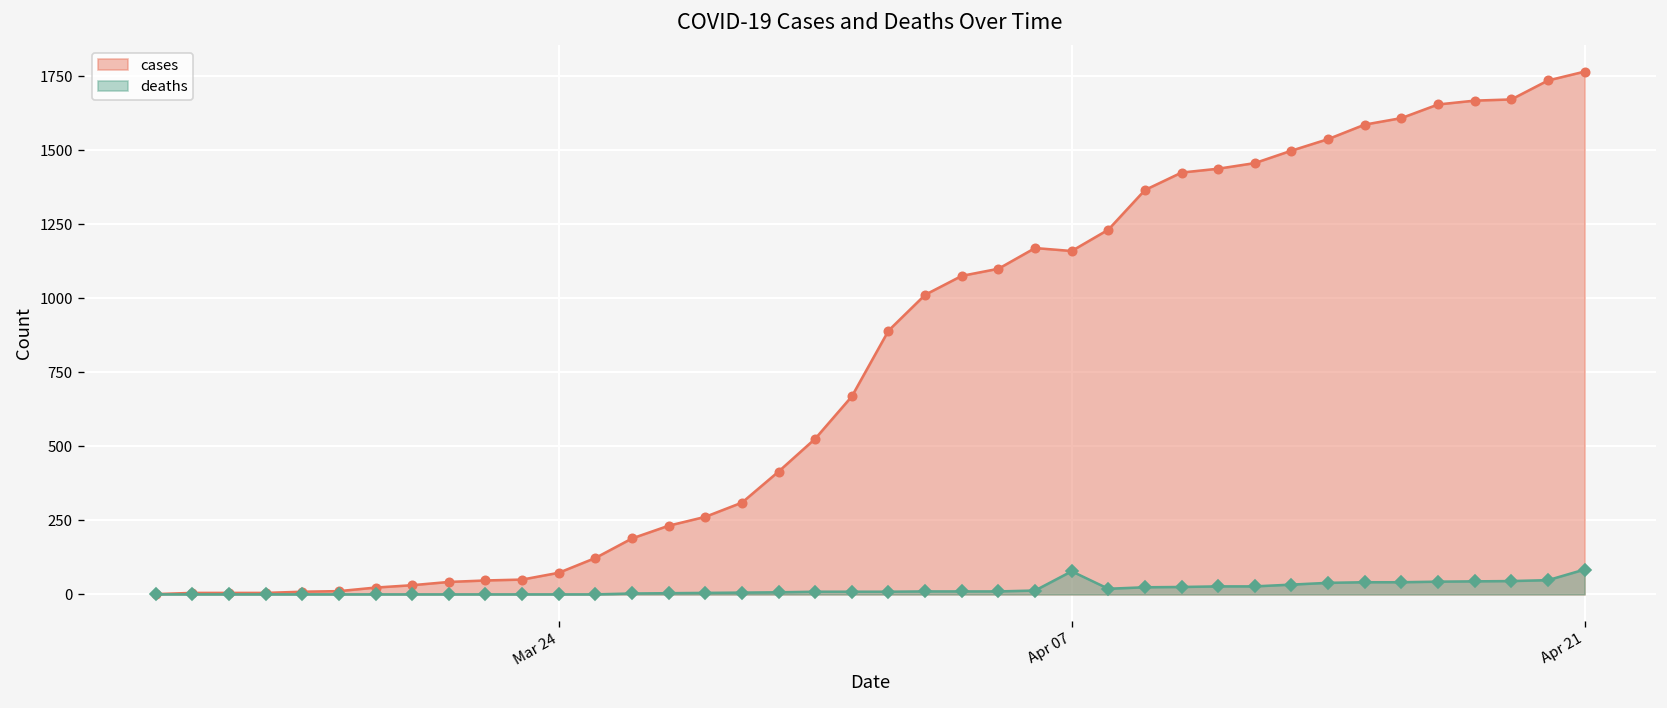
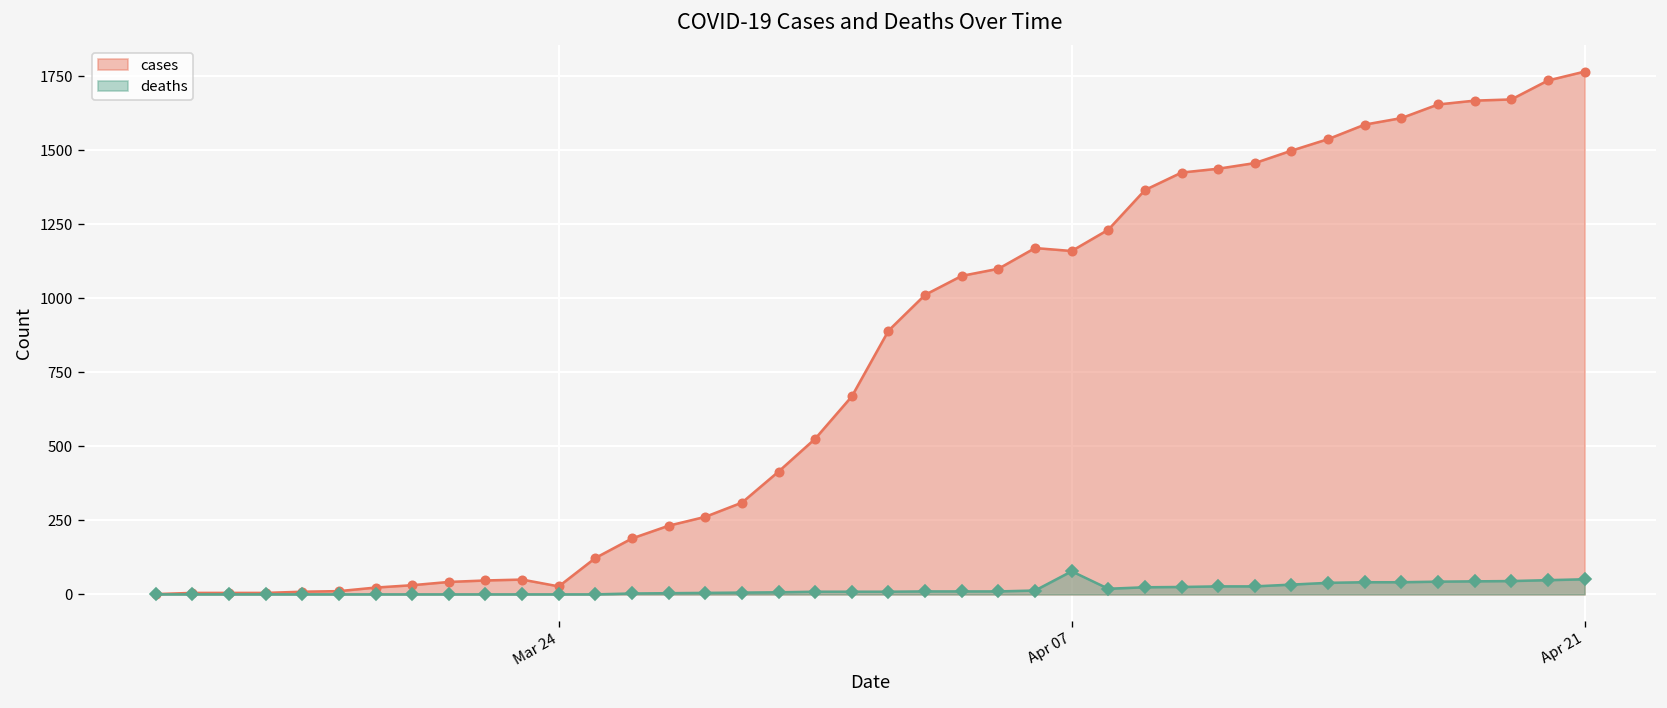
cases, Mar 24: 70 -> 30
deaths, Apr 21: 80 -> 50
